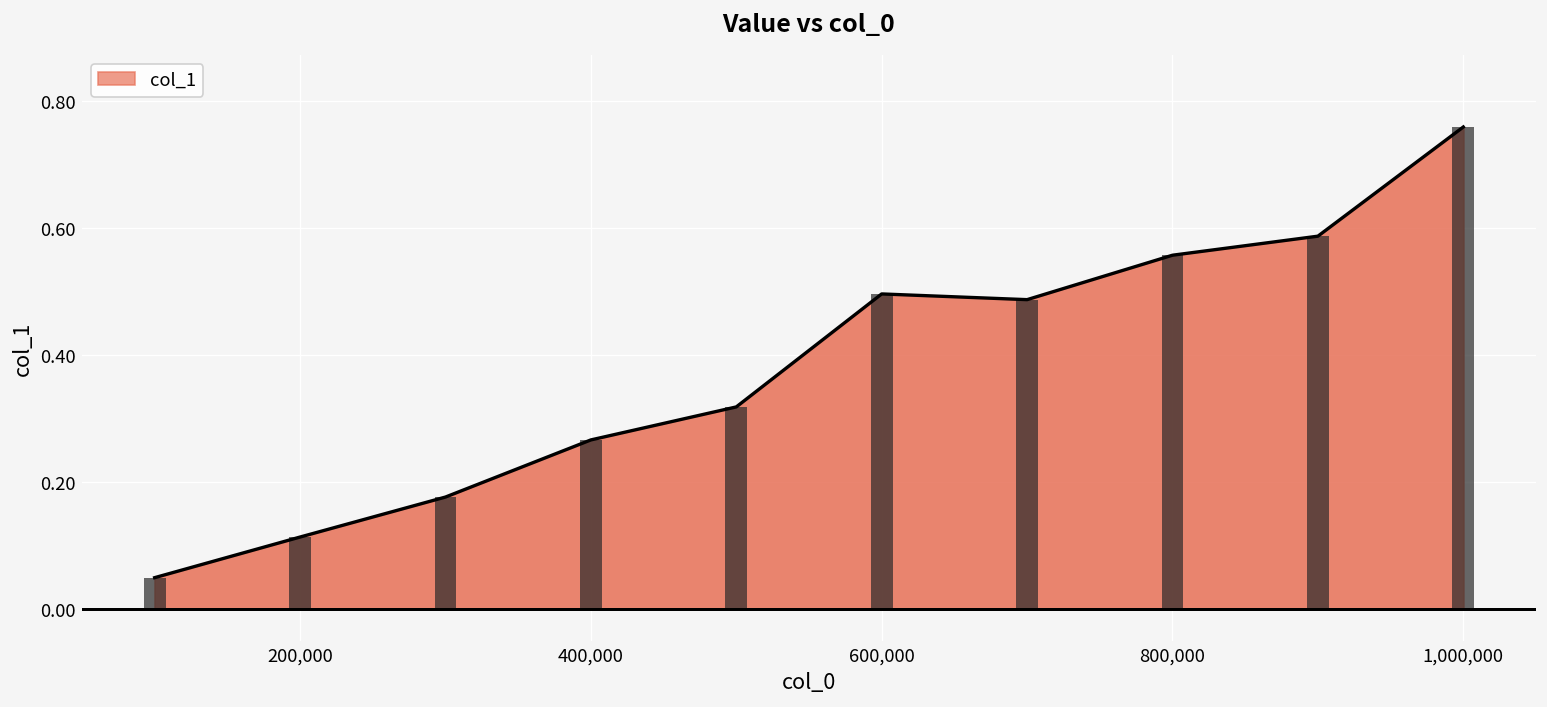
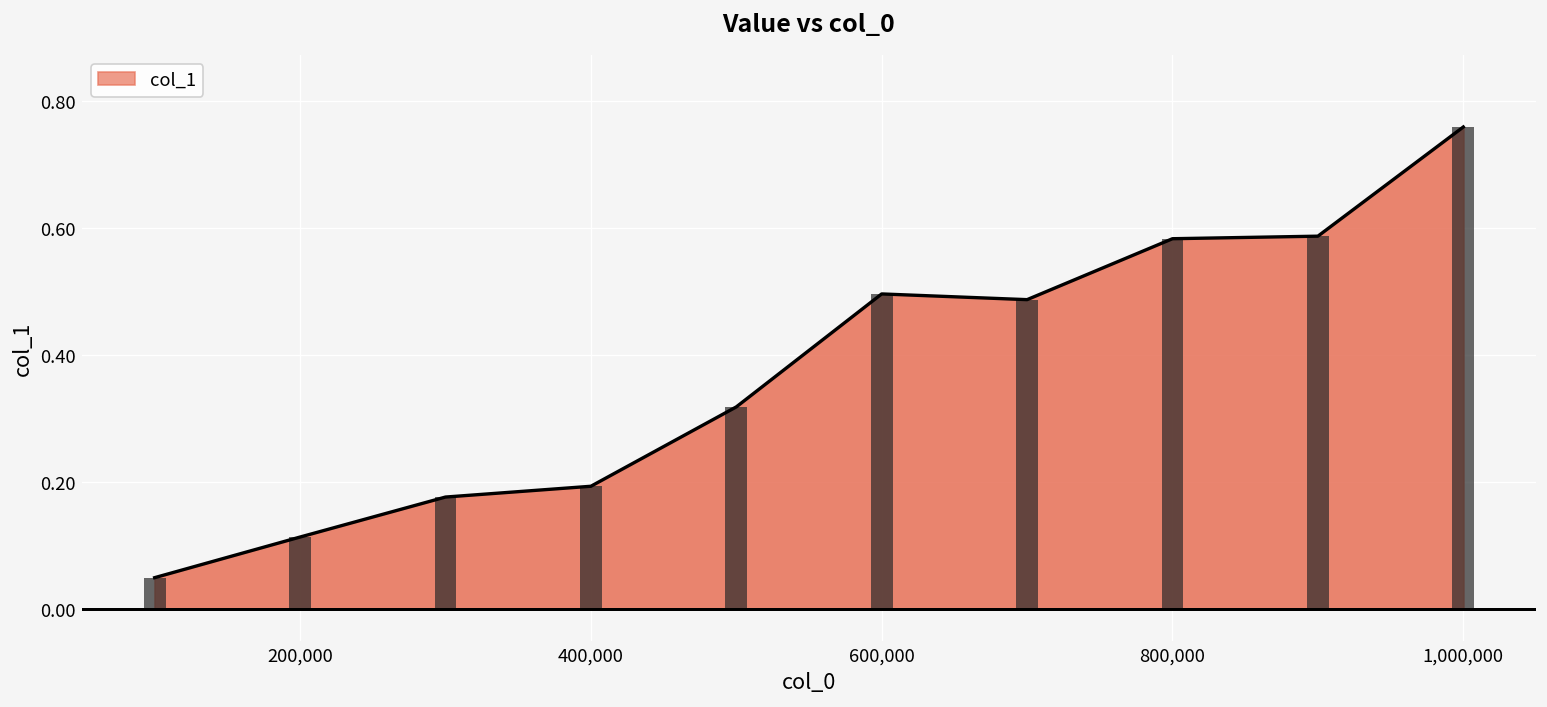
400,000: 0.27 -> 0.19
800,000: 0.56 -> 0.58
